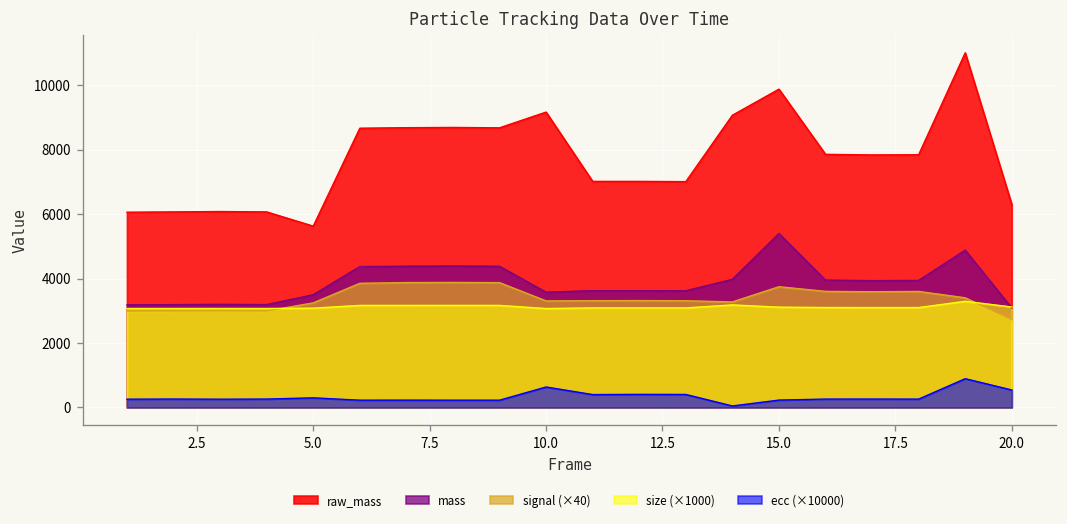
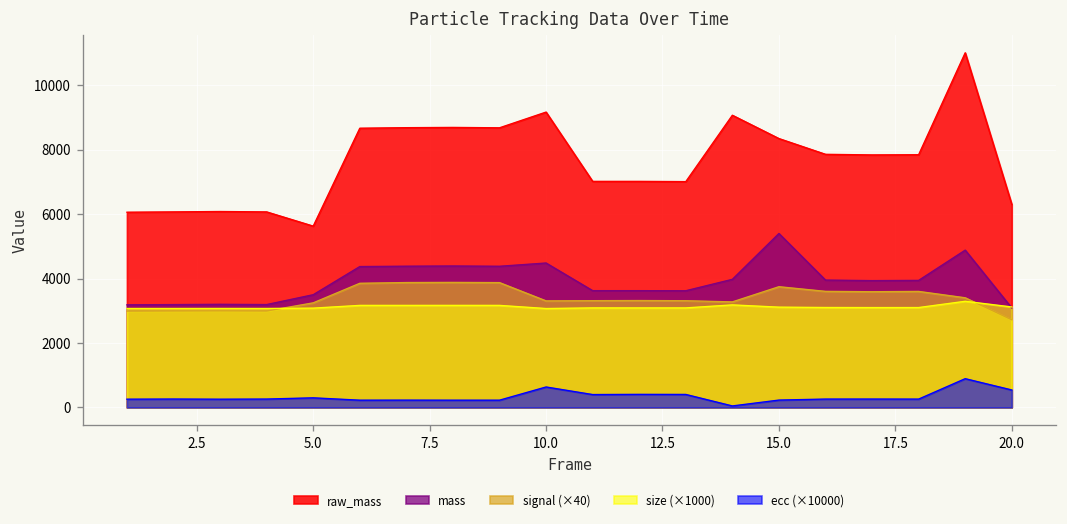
mass, 10.0: 3600 -> 4500
raw_mass, 15.0: 9900 -> 8300
